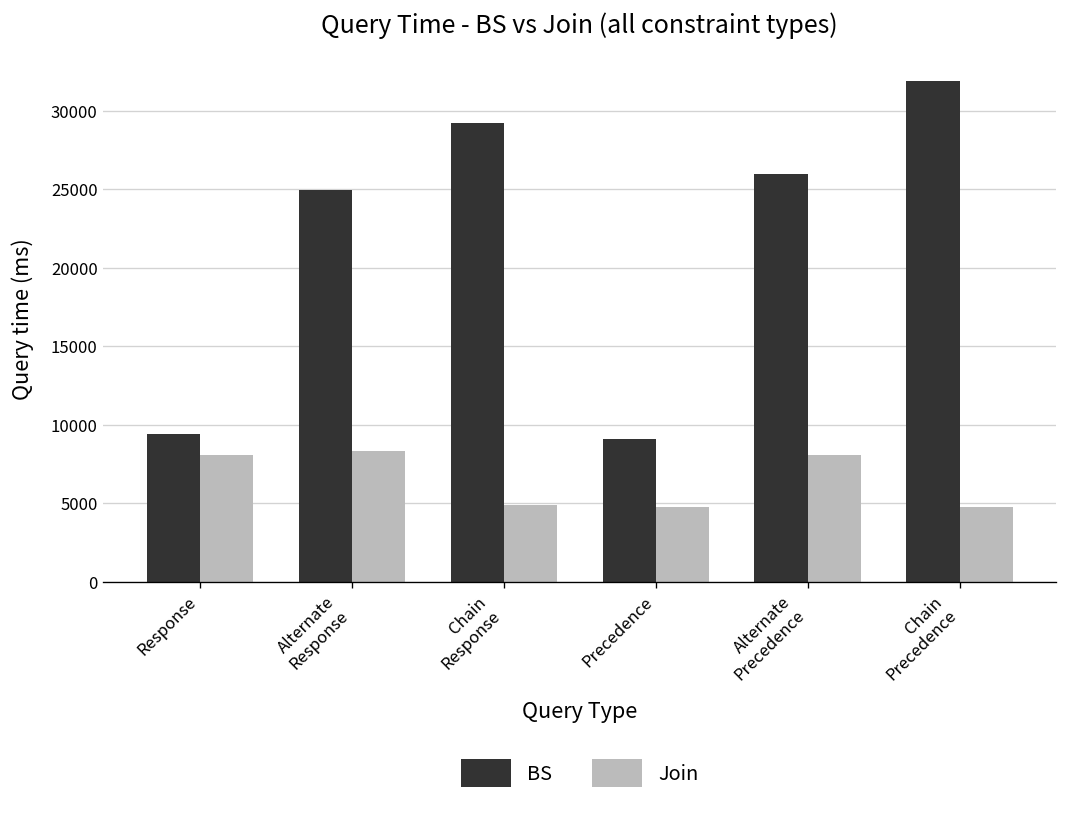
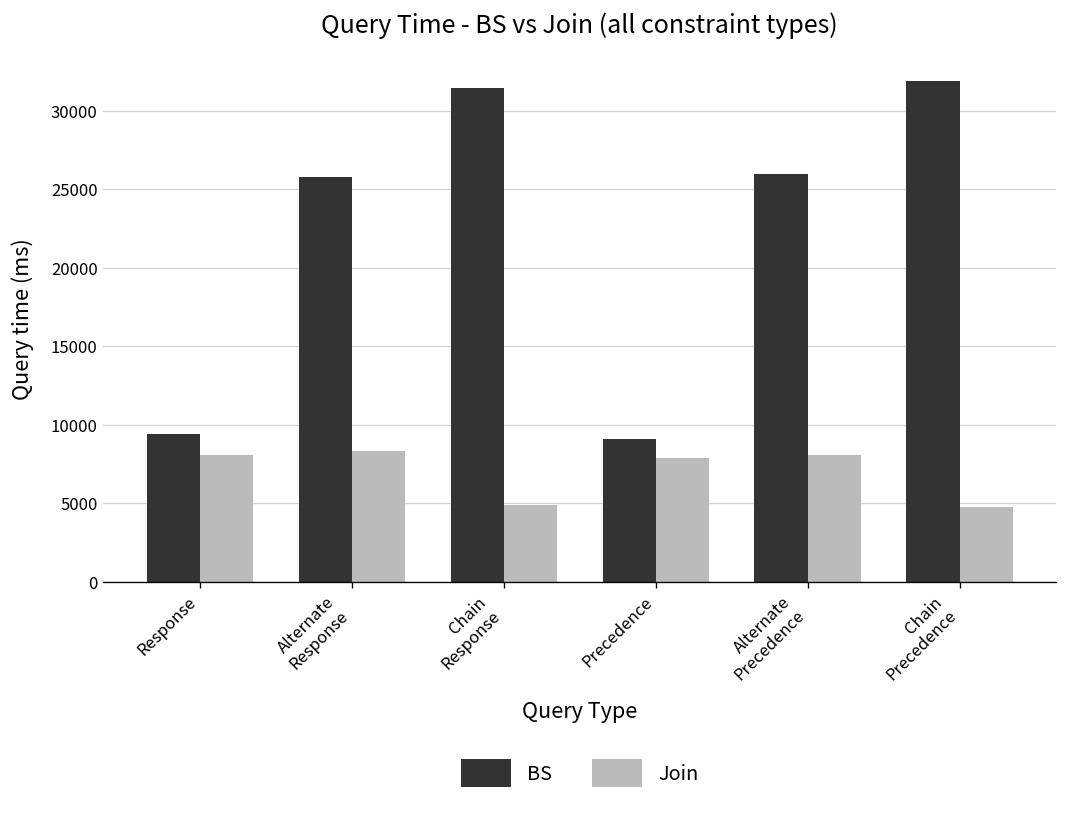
BS, Alternate Response: 24900 -> 25800
BS, Chain Response: 29200 -> 31500
Join, Precedence: 4800 -> 7900
